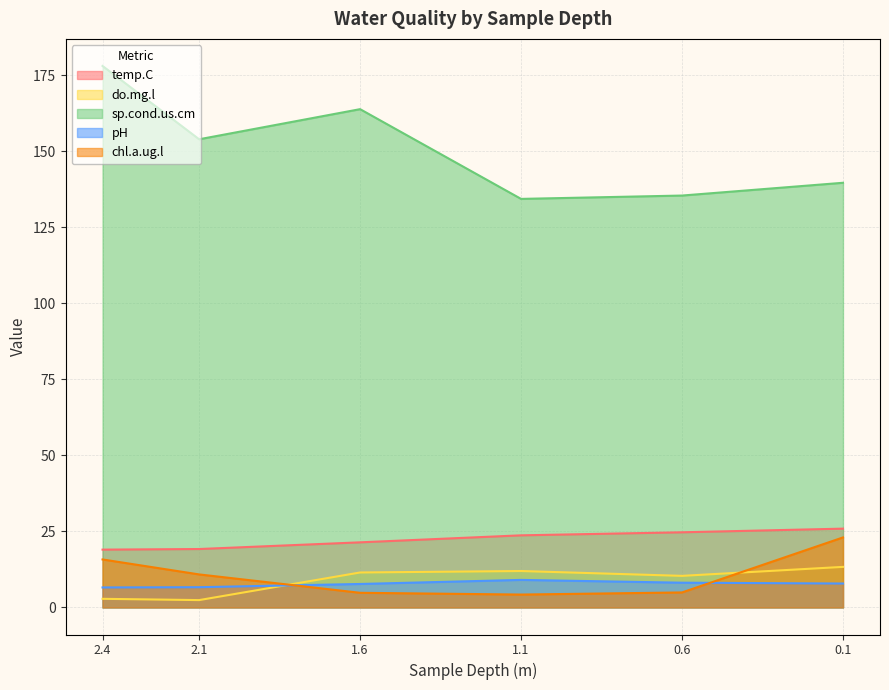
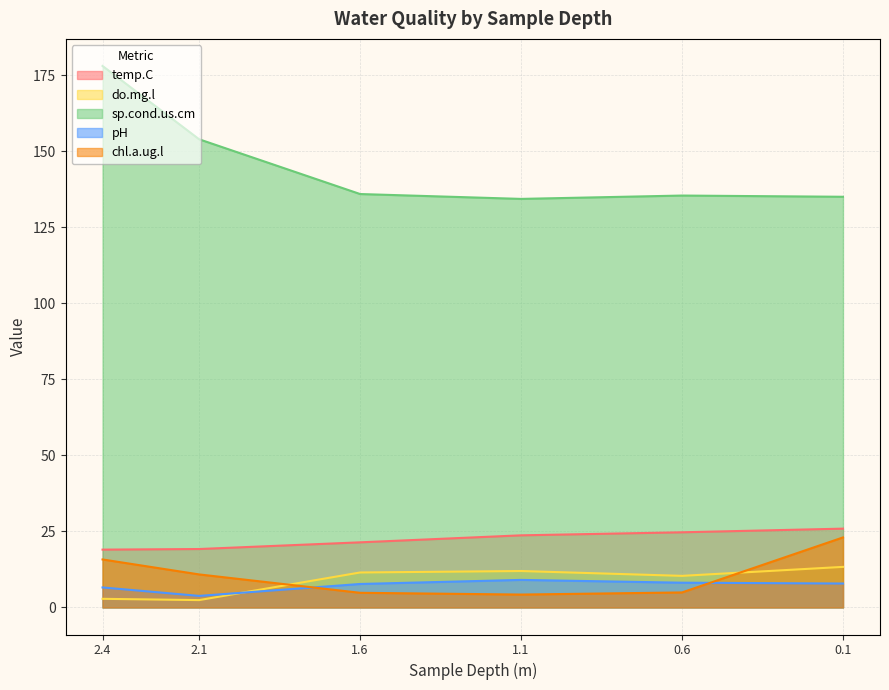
pH, 2.1: 7 -> 4
sp.cond.us.cm, 1.6: 164 -> 136
sp.cond.us.cm, 0.1: 140 -> 135
